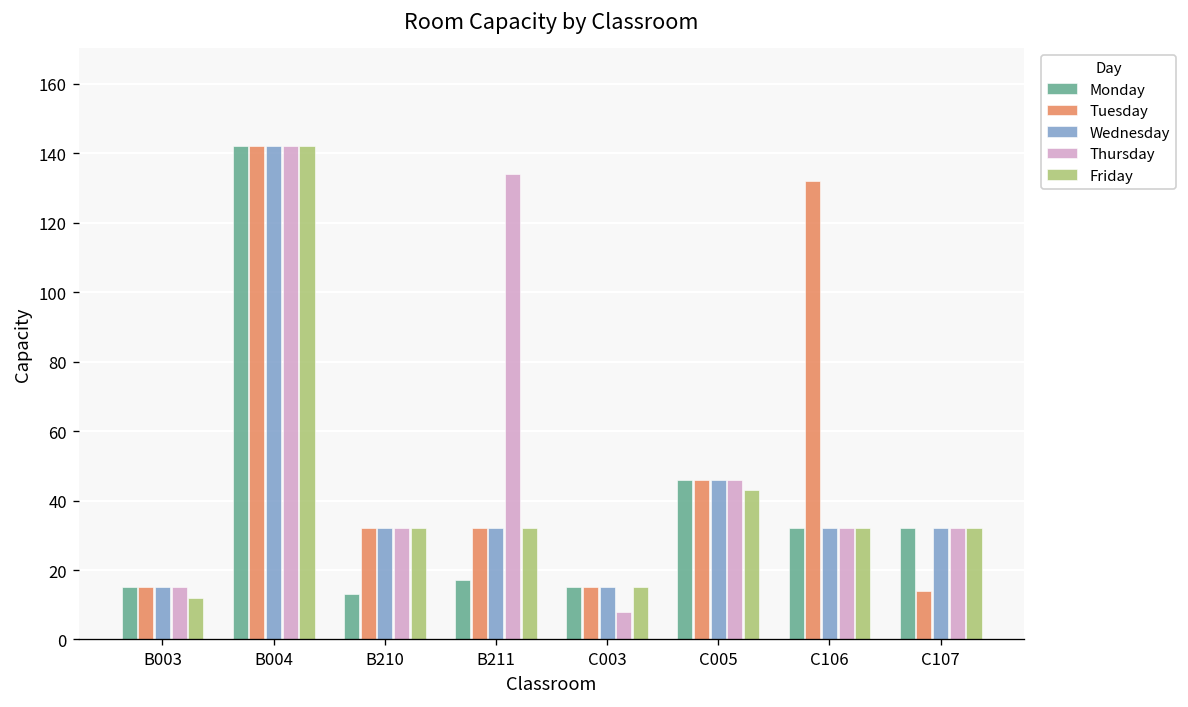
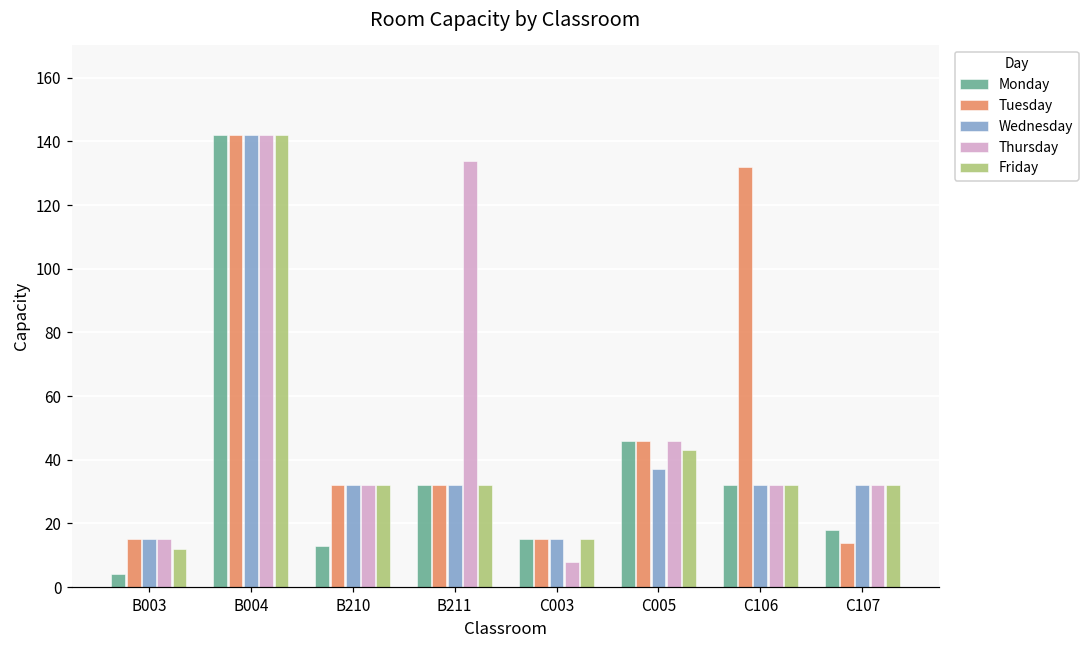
Monday, B003: 15 -> 4
Monday, B211: 17 -> 32
Wednesday, C005: 46 -> 37
Monday, C107: 32 -> 18
